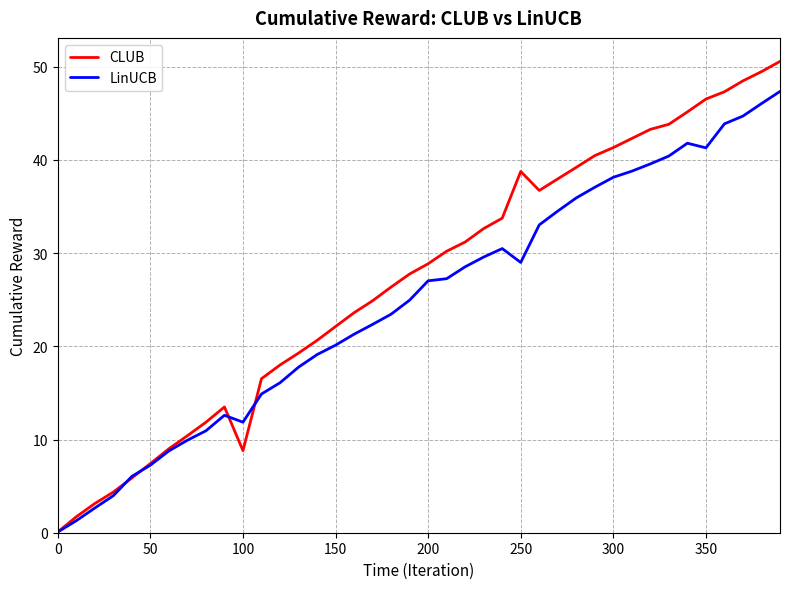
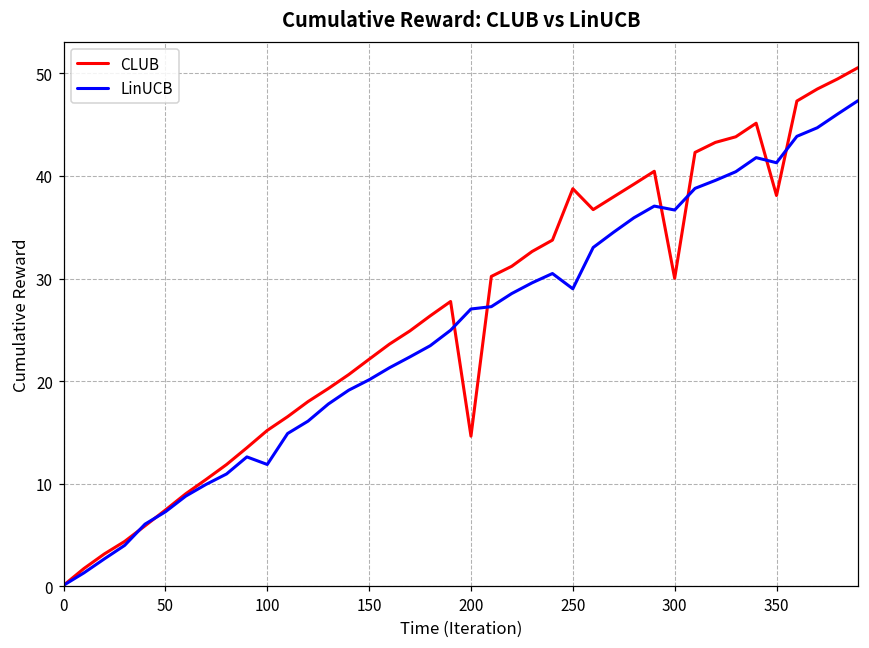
CLUB, 100: 9 -> 15
CLUB, 200: 29 -> 15
CLUB, 300: 41 -> 30
LinUCB, 300: 38 -> 37
CLUB, 350: 47 -> 38
